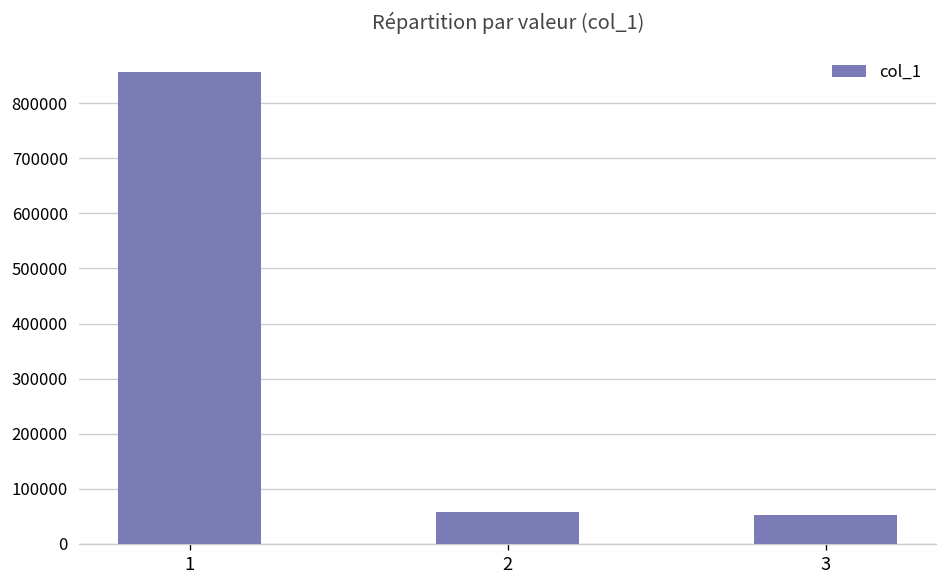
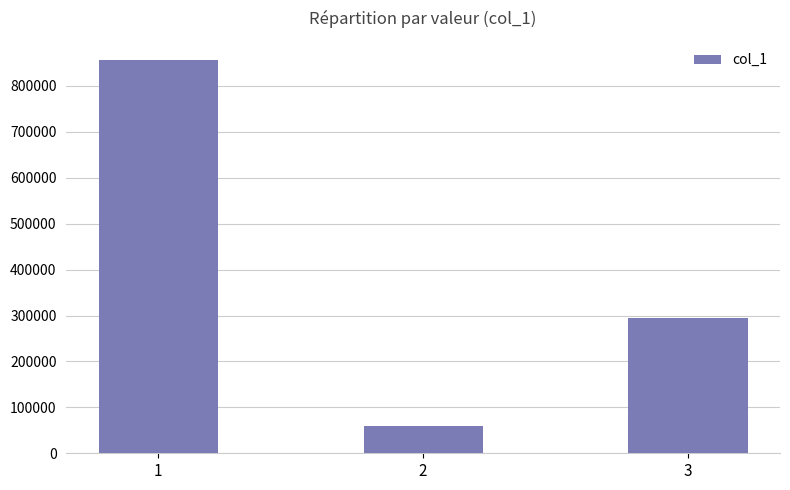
3: 50000 -> 300000
